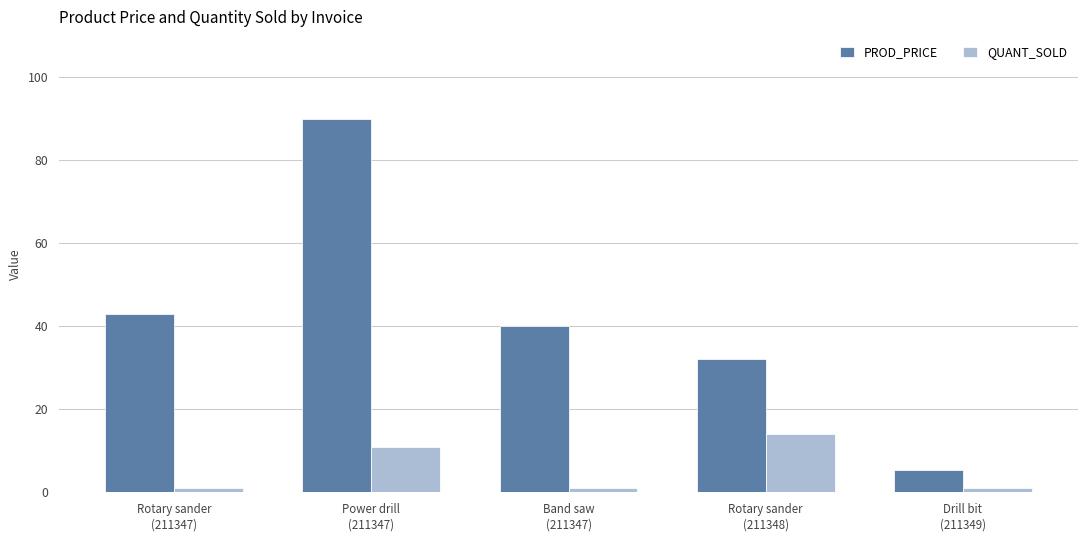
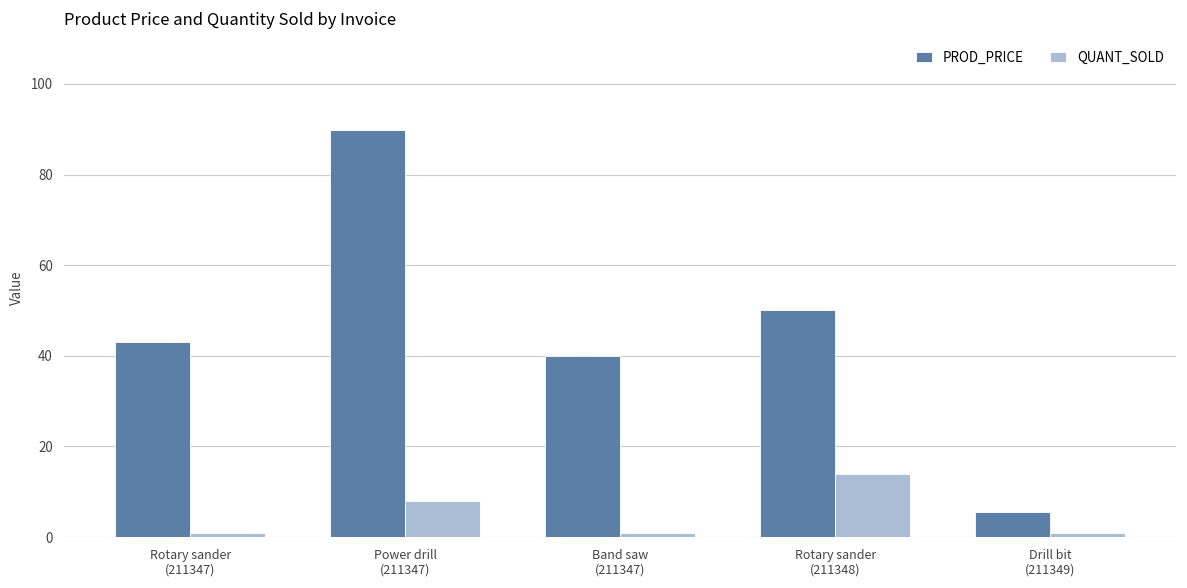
QUANT_SOLD, Power drill (211347): 11 -> 8
PROD_PRICE, Rotary sander (211348): 32 -> 50
